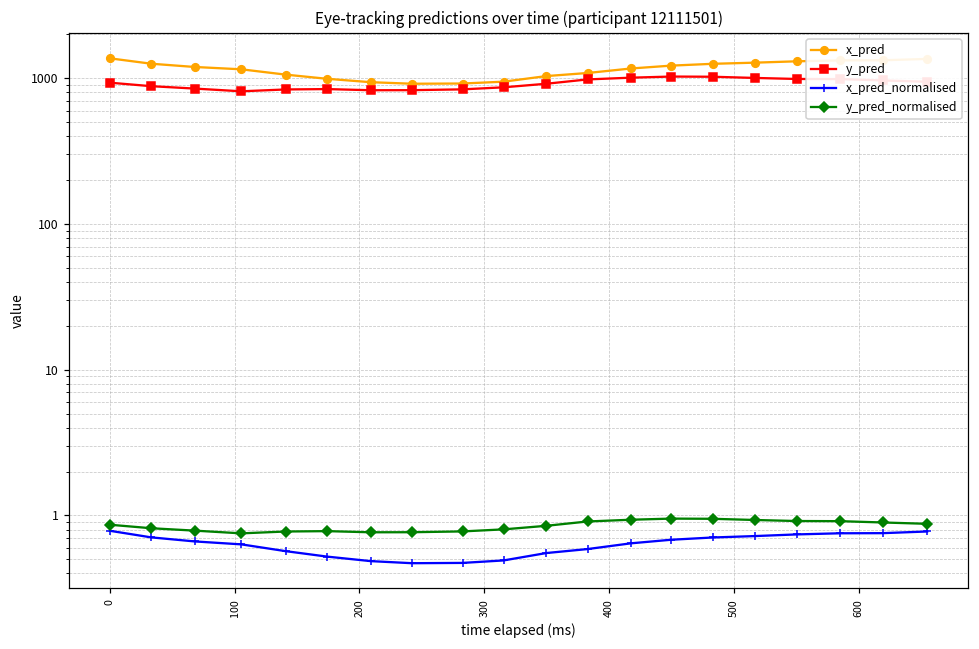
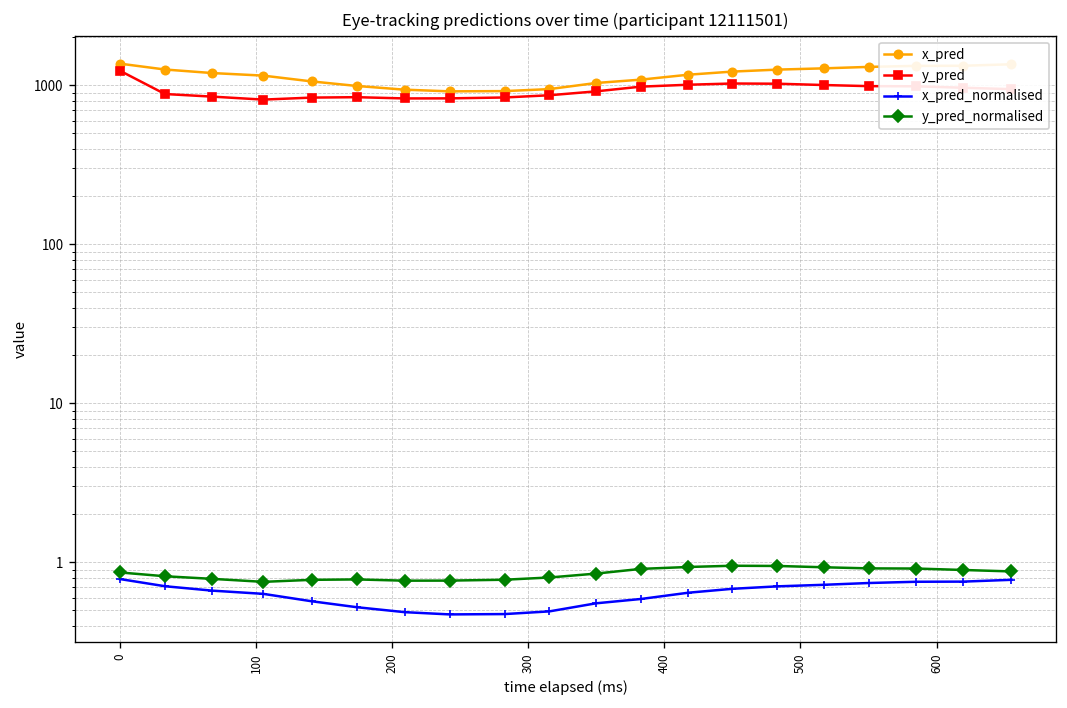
y_pred, 0: 900 -> 1200
